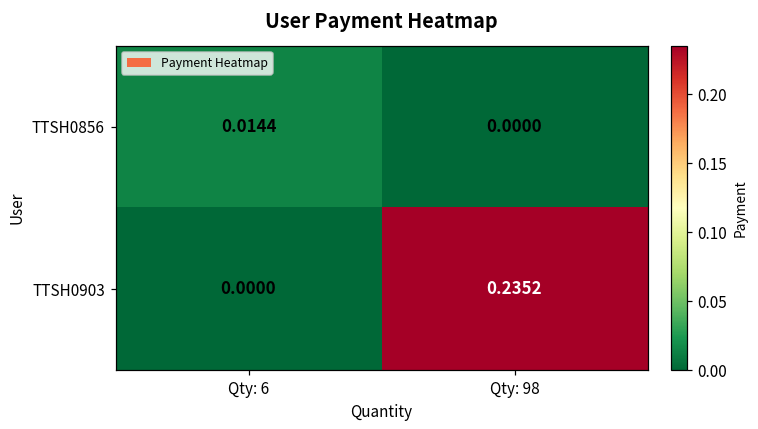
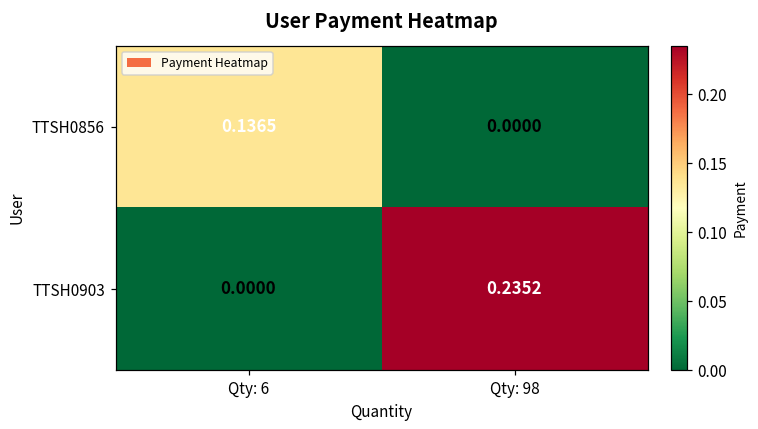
TTSH0856, Qty: 6: 0.0144 -> 0.1365
